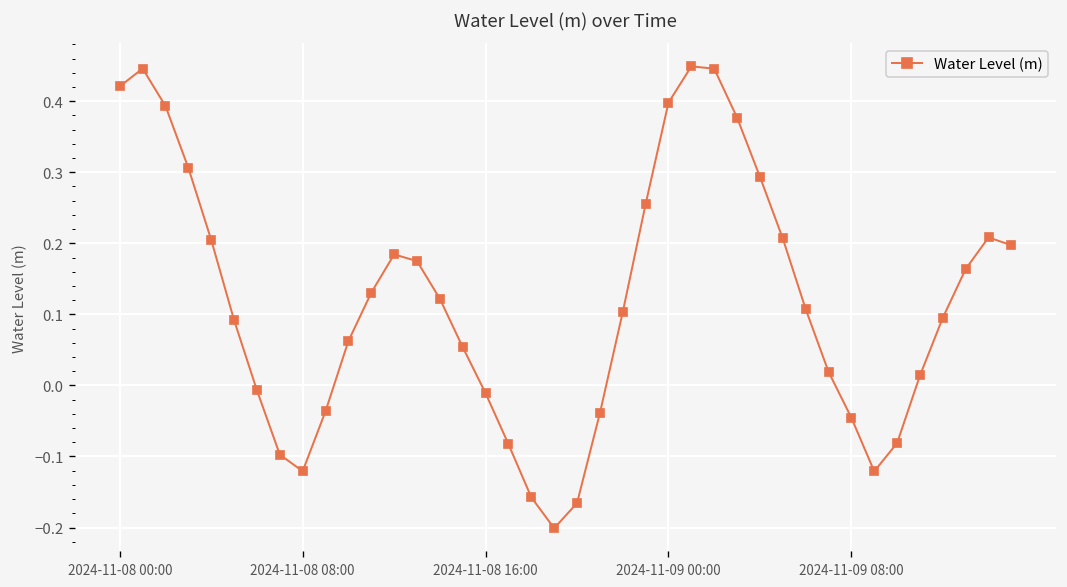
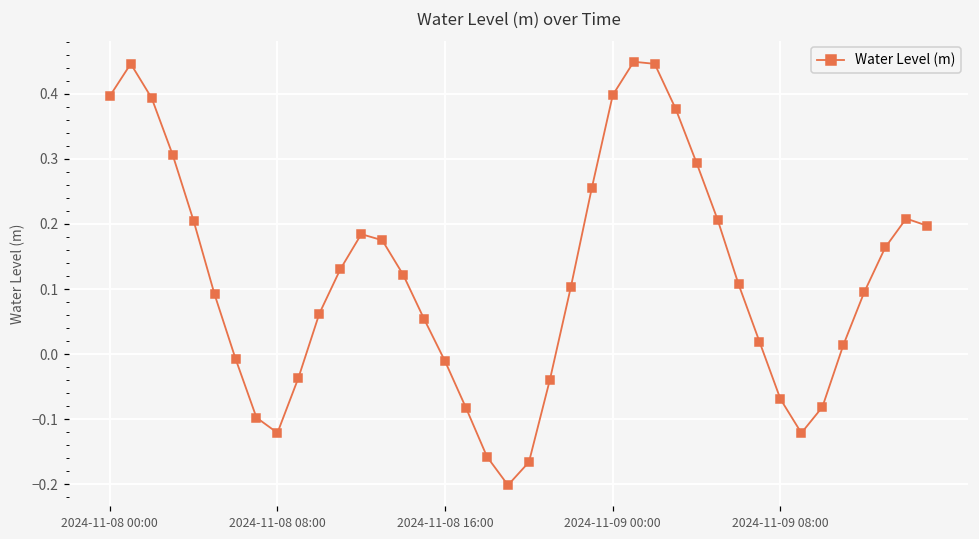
2024-11-08 00:00: 0.42 -> 0.40
2024-11-09 08:00: -0.05 -> -0.07
